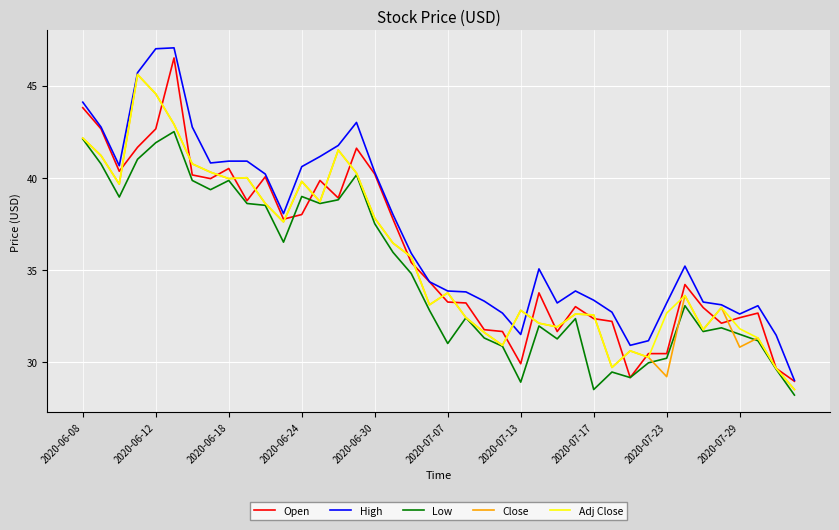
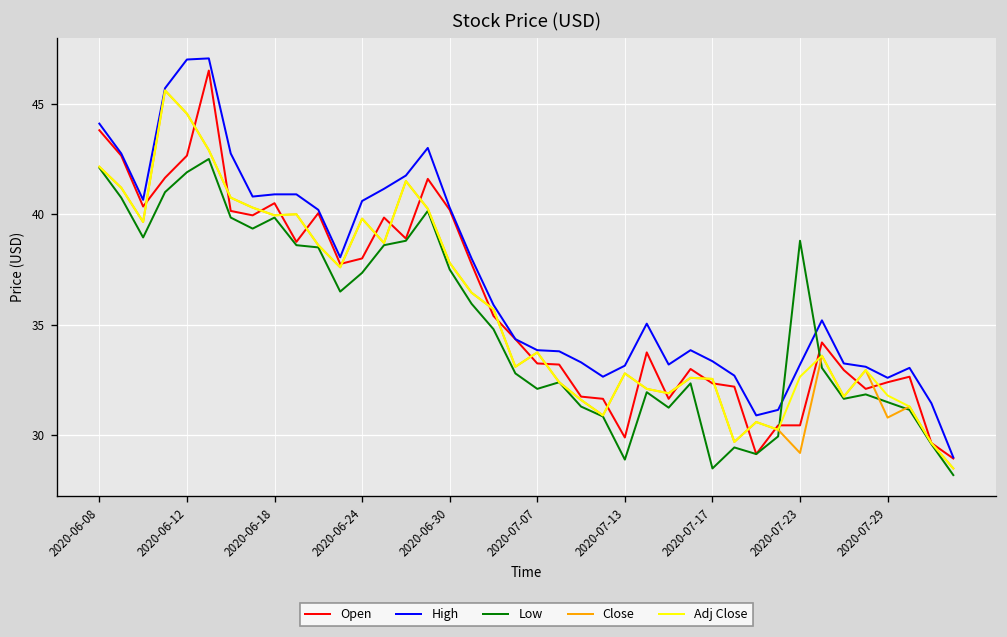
Low, 2020-06-24: 39.0 -> 37.4
Low, 2020-07-07: 31.0 -> 32.1
High, 2020-07-13: 31.5 -> 33.2
Low, 2020-07-23: 30.2 -> 38.8
